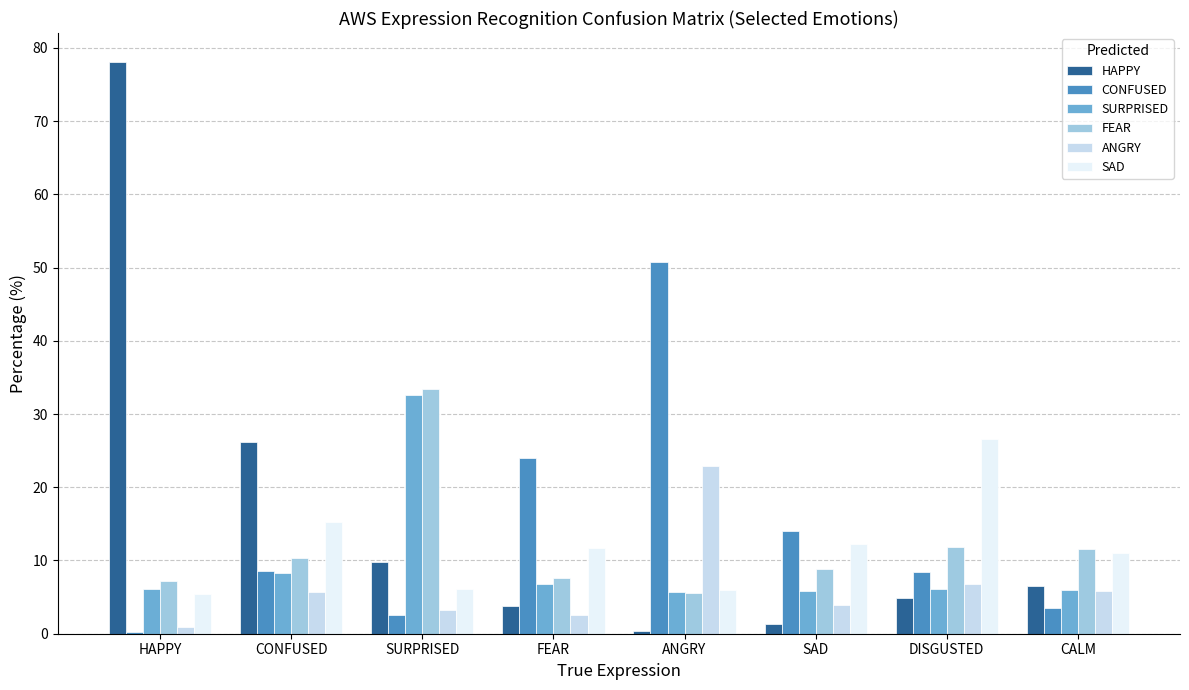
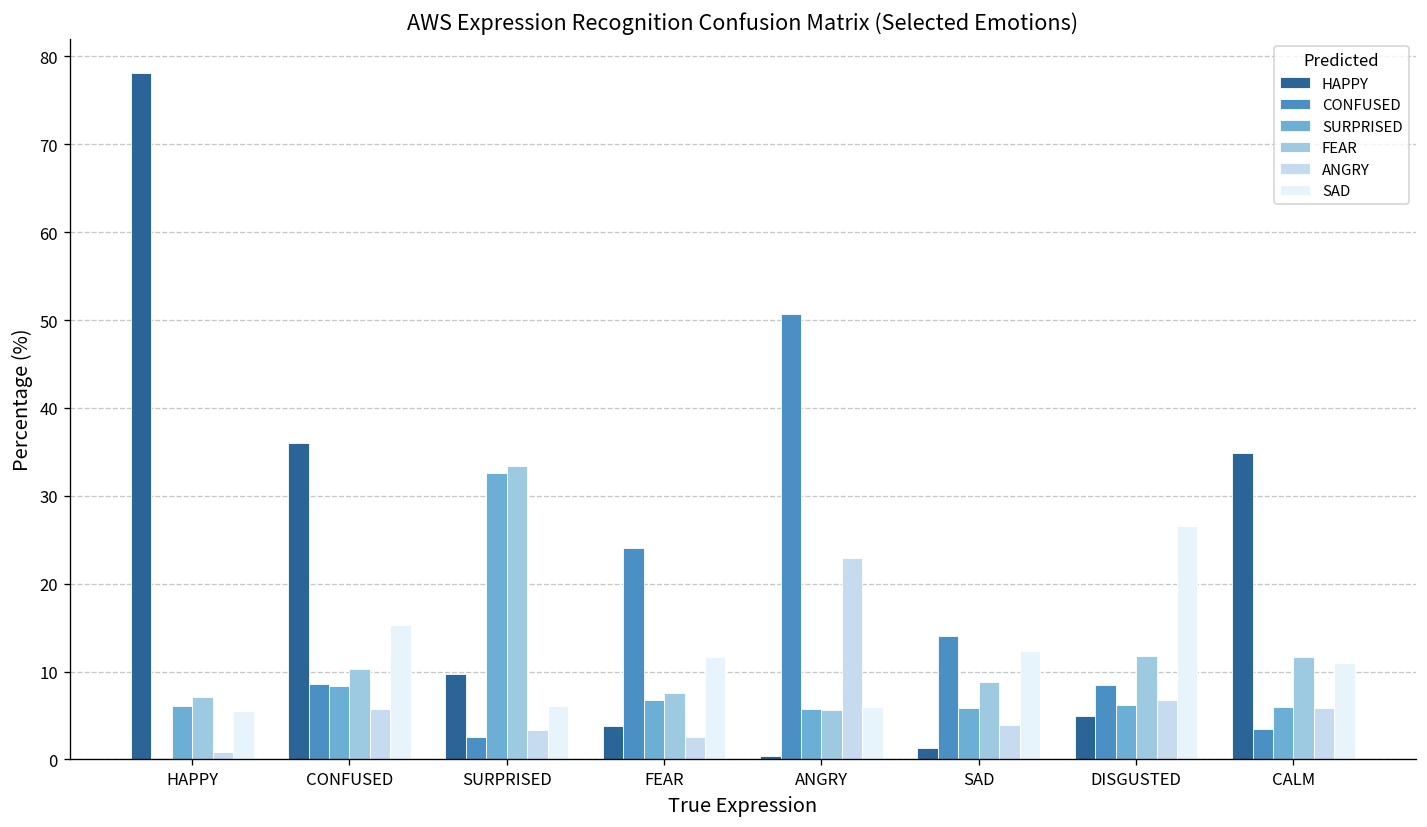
HAPPY, CONFUSED: 26 -> 36
HAPPY, CALM: 7 -> 35
